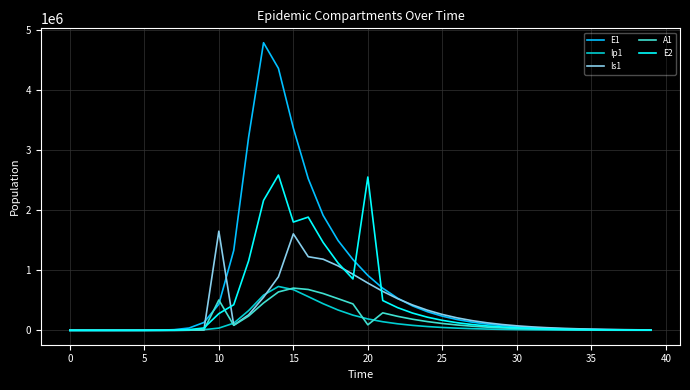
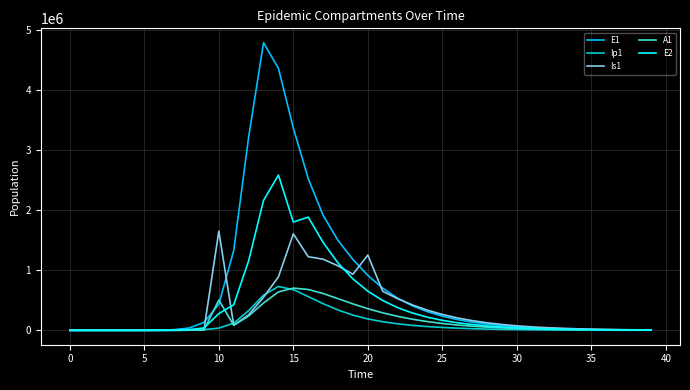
Is1, 20: 800000 -> 1300000
A1, 20: 100000 -> 400000
E2, 20: 2500000 -> 700000
